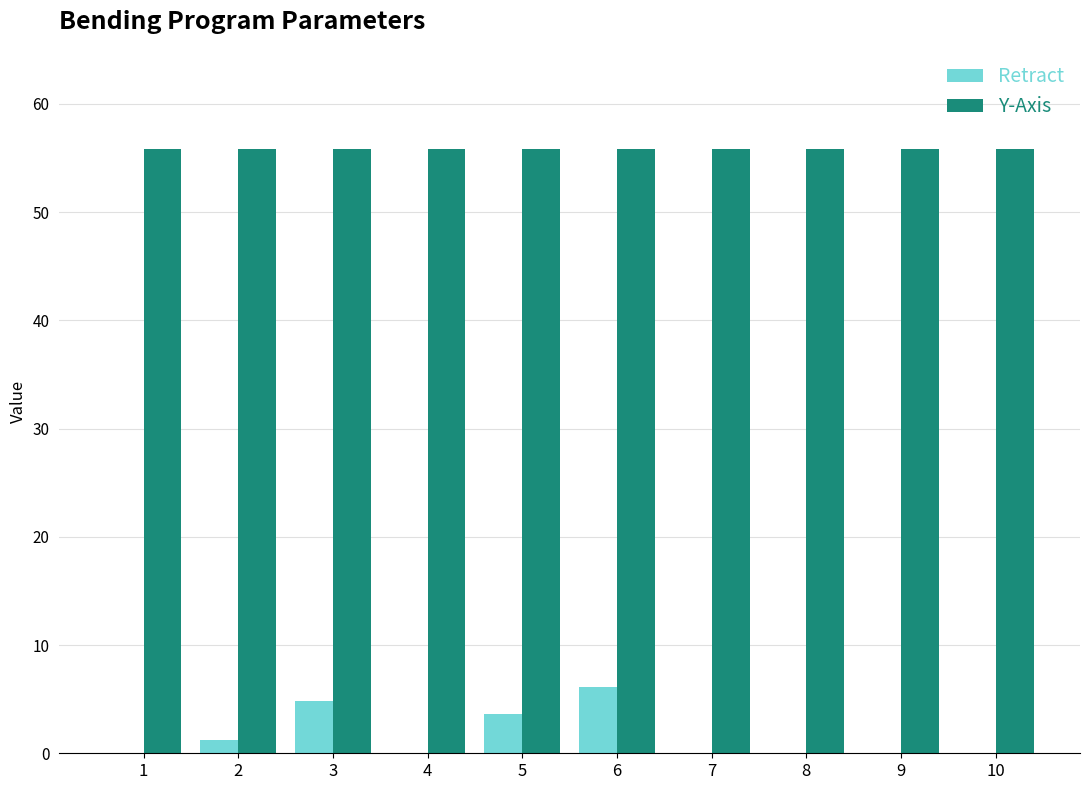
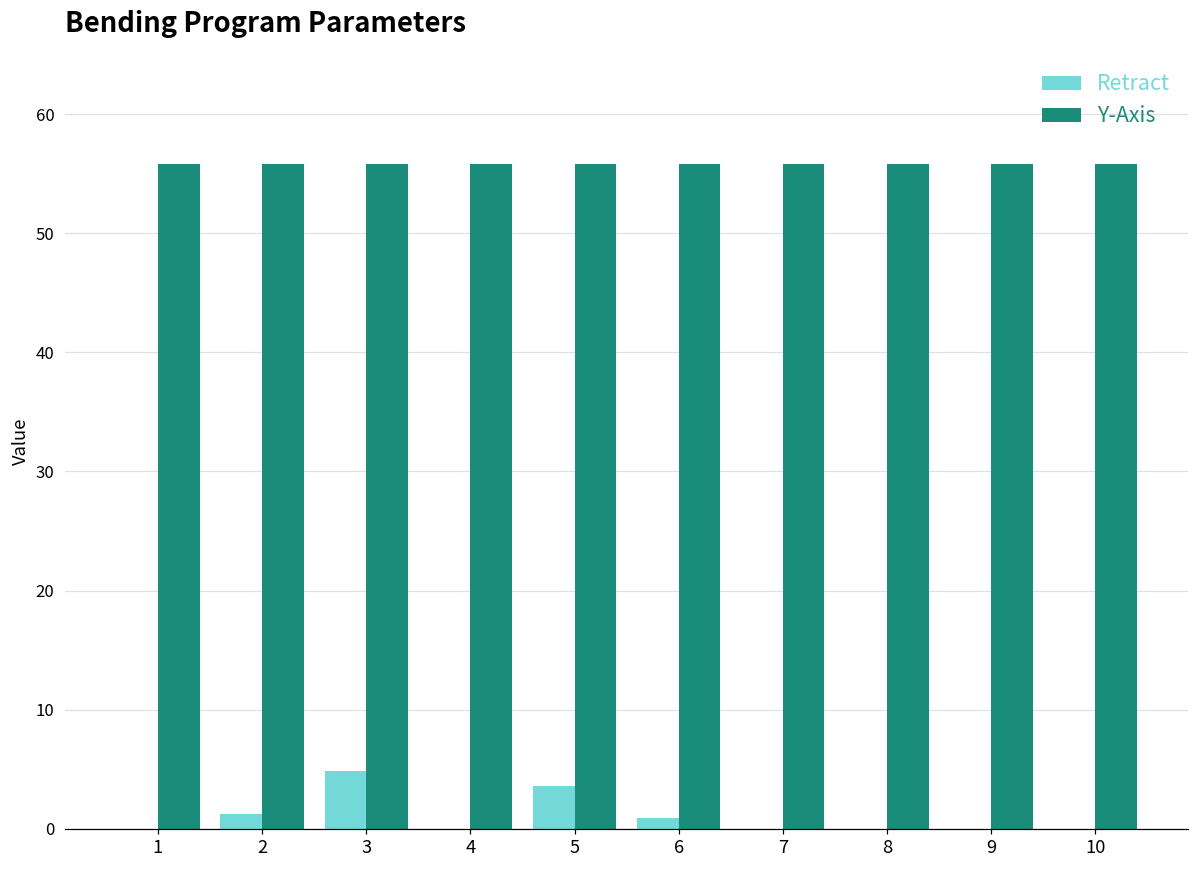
Retract, 6: 6.1 -> 0.9
